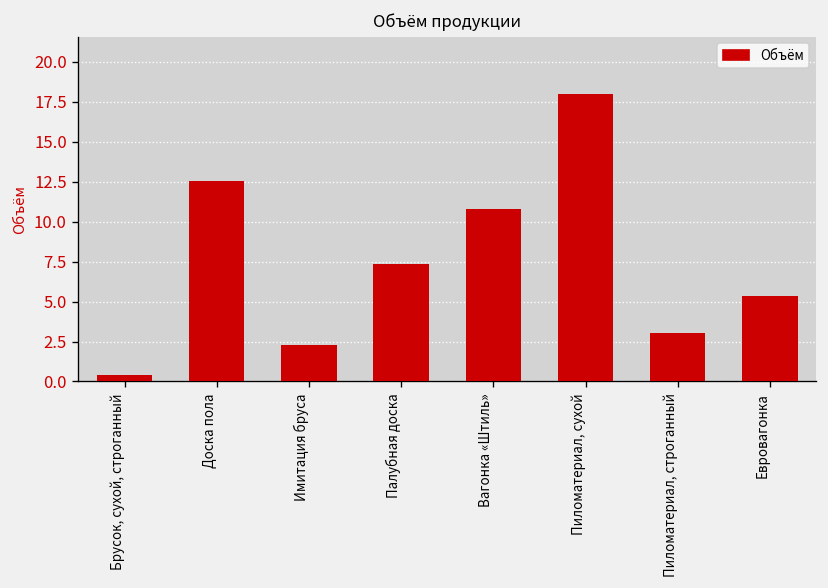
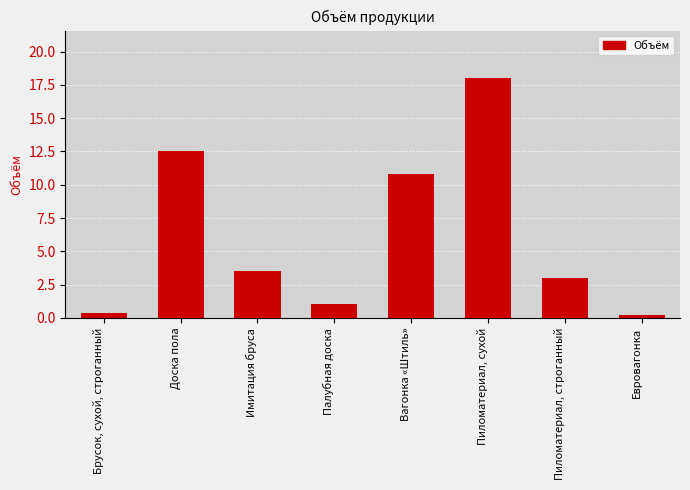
Имитация бруса: 2.3 -> 3.5
Палубная доска: 7.3 -> 1.1
Евровагонка: 5.3 -> 0.2
